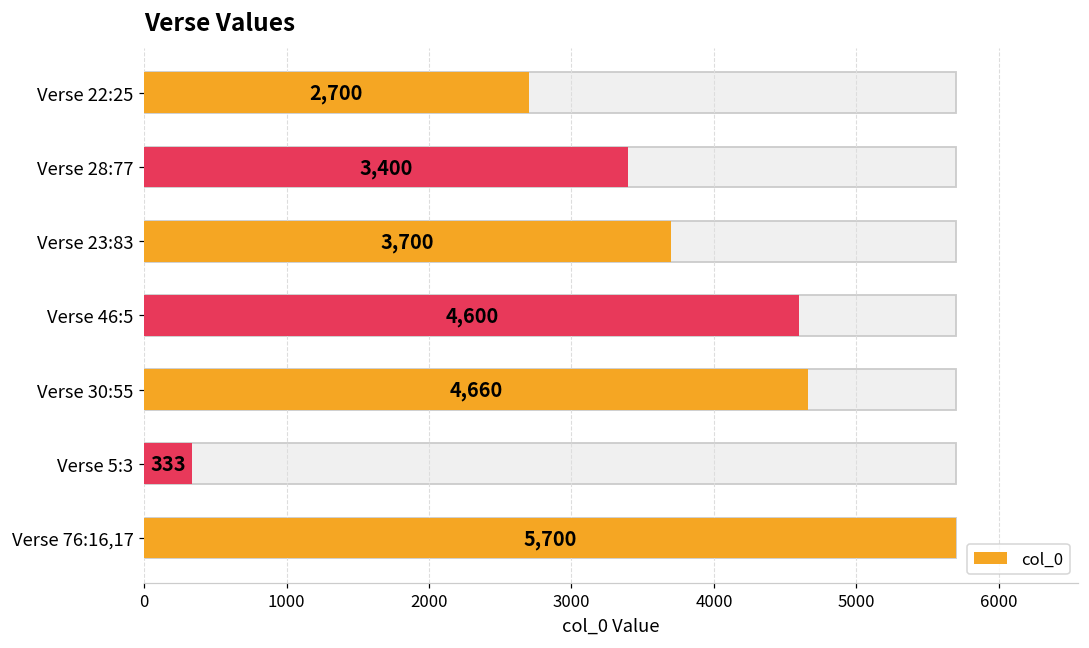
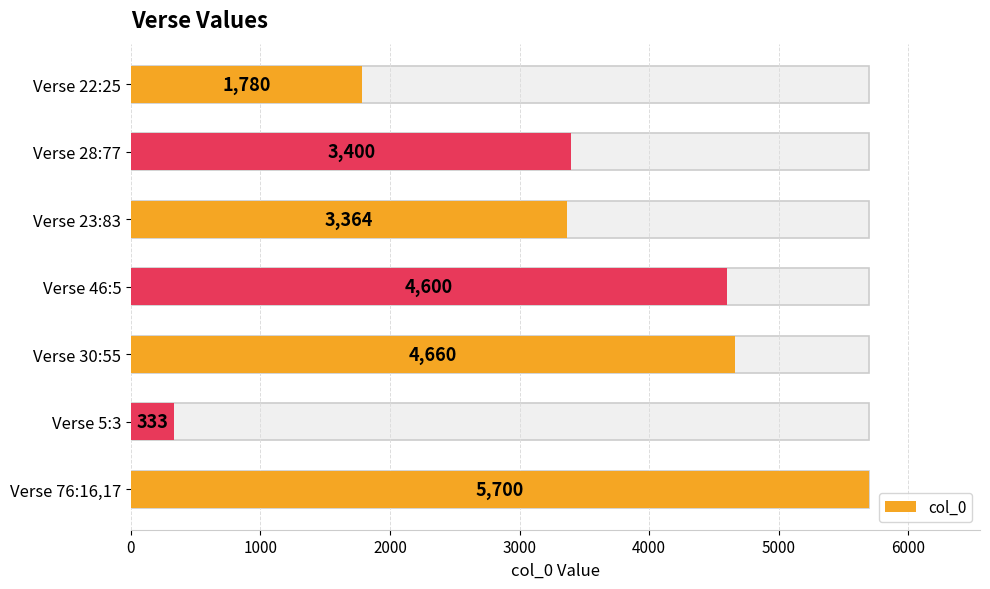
col_0, Verse 22:25: 2,700 -> 1,780
col_0, Verse 23:83: 3,700 -> 3,364
